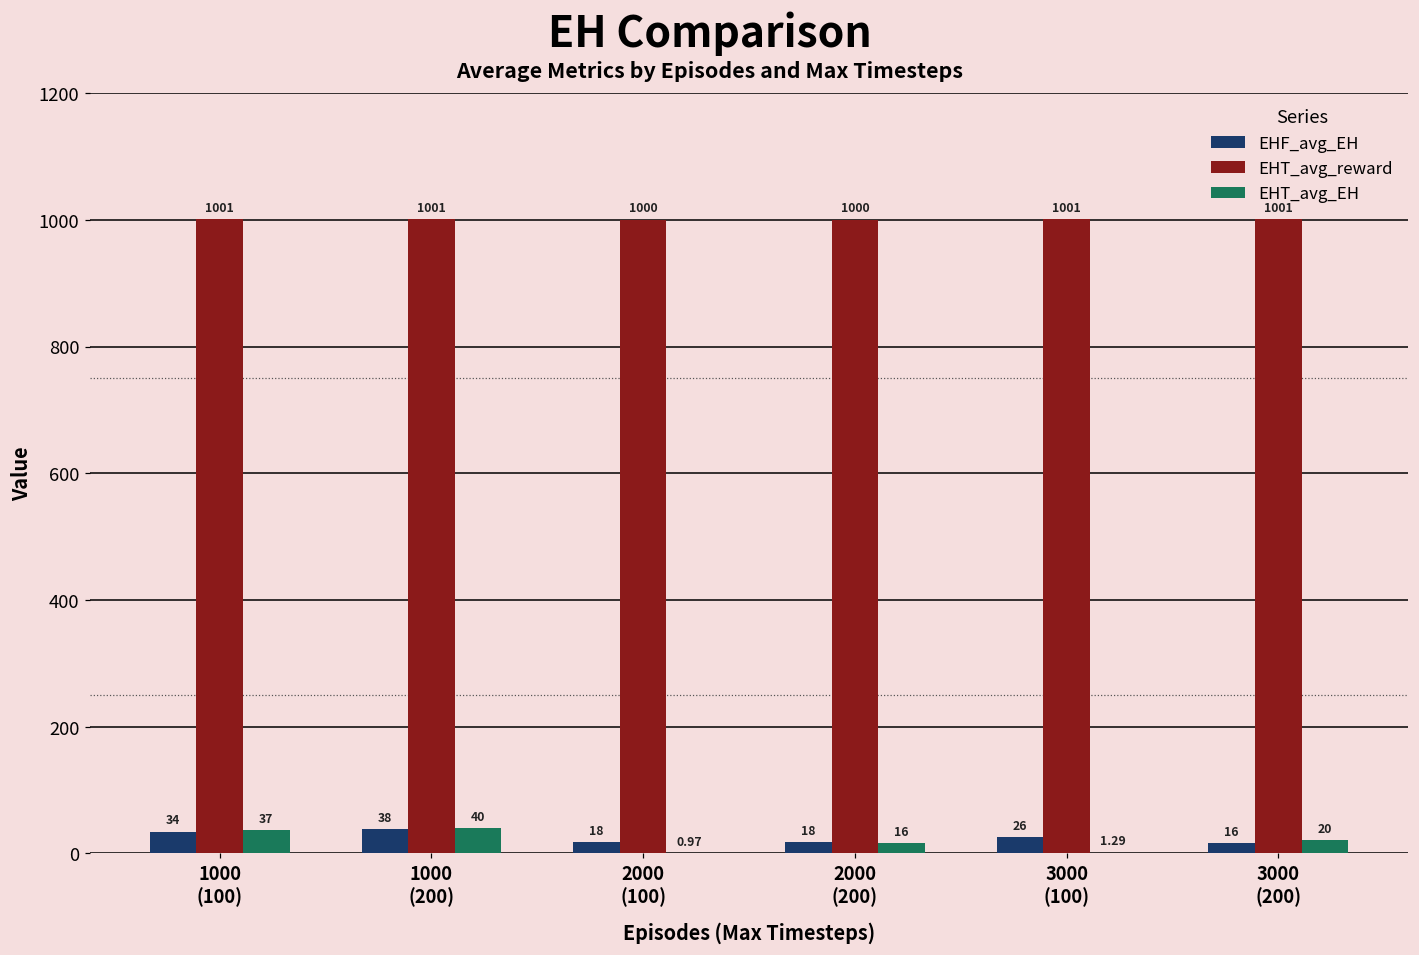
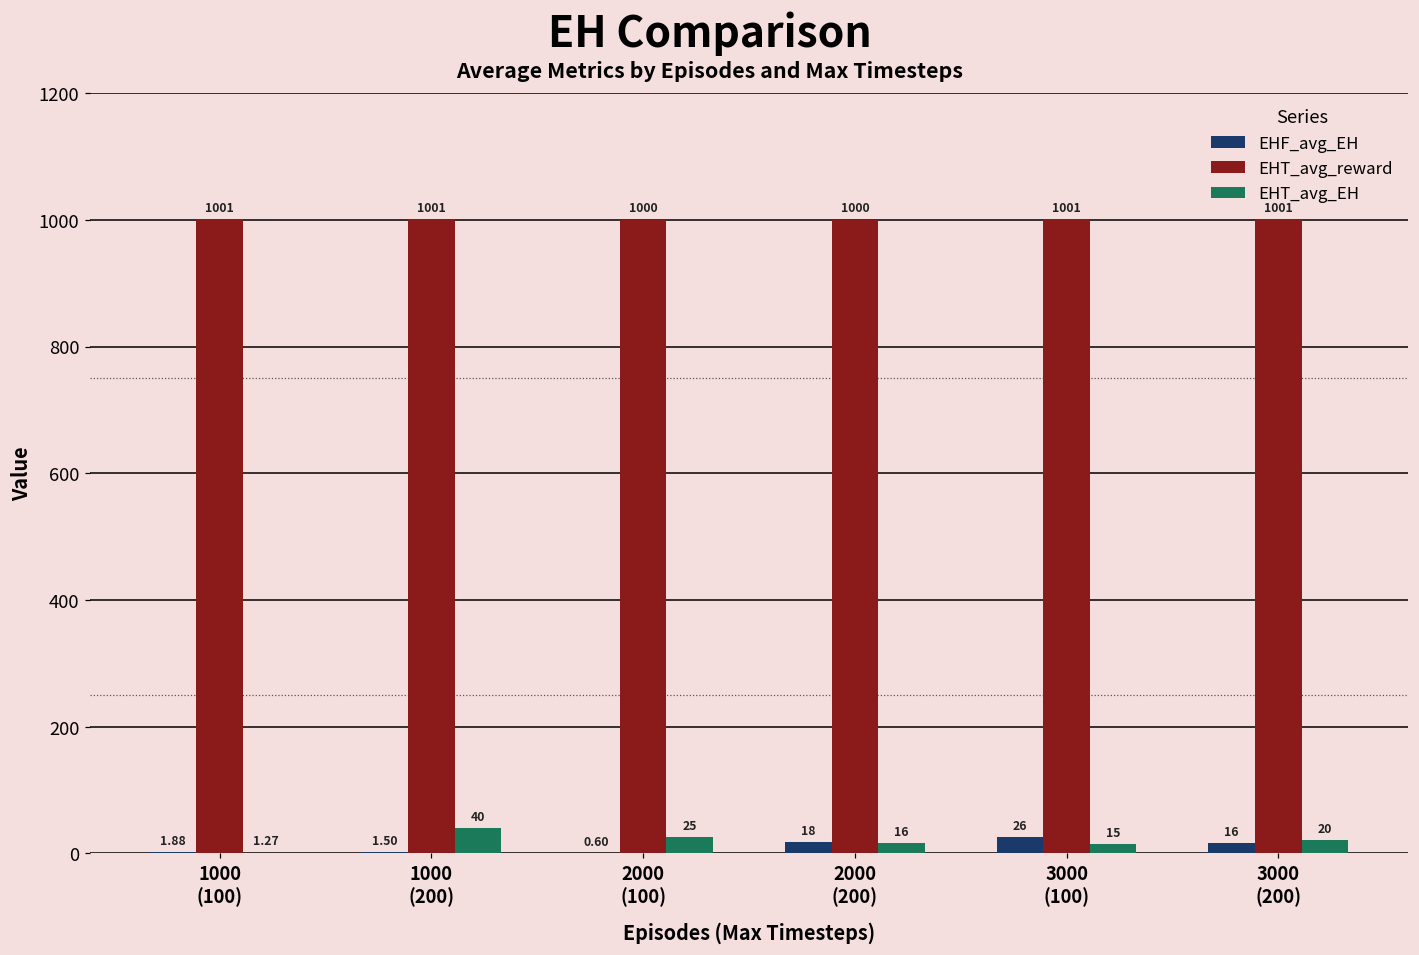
EHF_avg_EH, 1000 (100): 34 -> 1.88
EHT_avg_EH, 1000 (100): 37 -> 1.27
EHF_avg_EH, 1000 (200): 38 -> 1.50
EHF_avg_EH, 2000 (100): 18 -> 0.60
EHT_avg_EH, 2000 (100): 0.97 -> 25
EHT_avg_EH, 3000 (100): 1.29 -> 15
